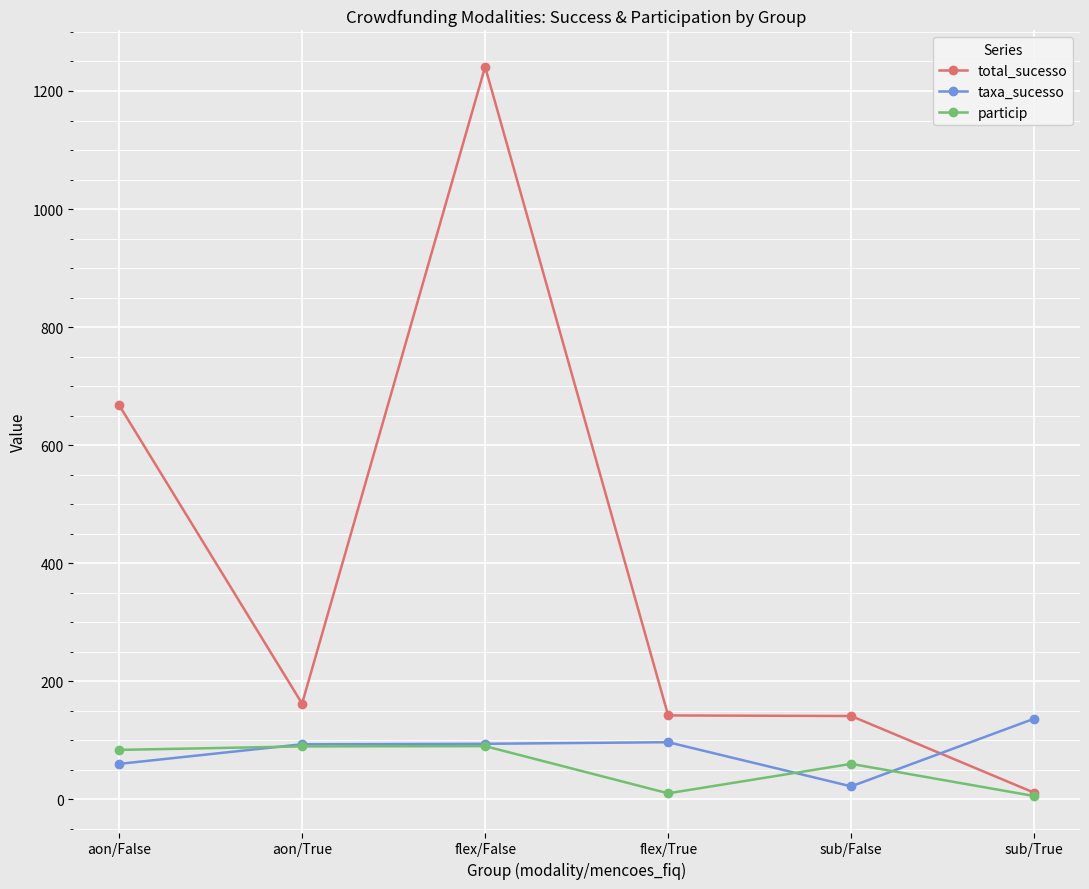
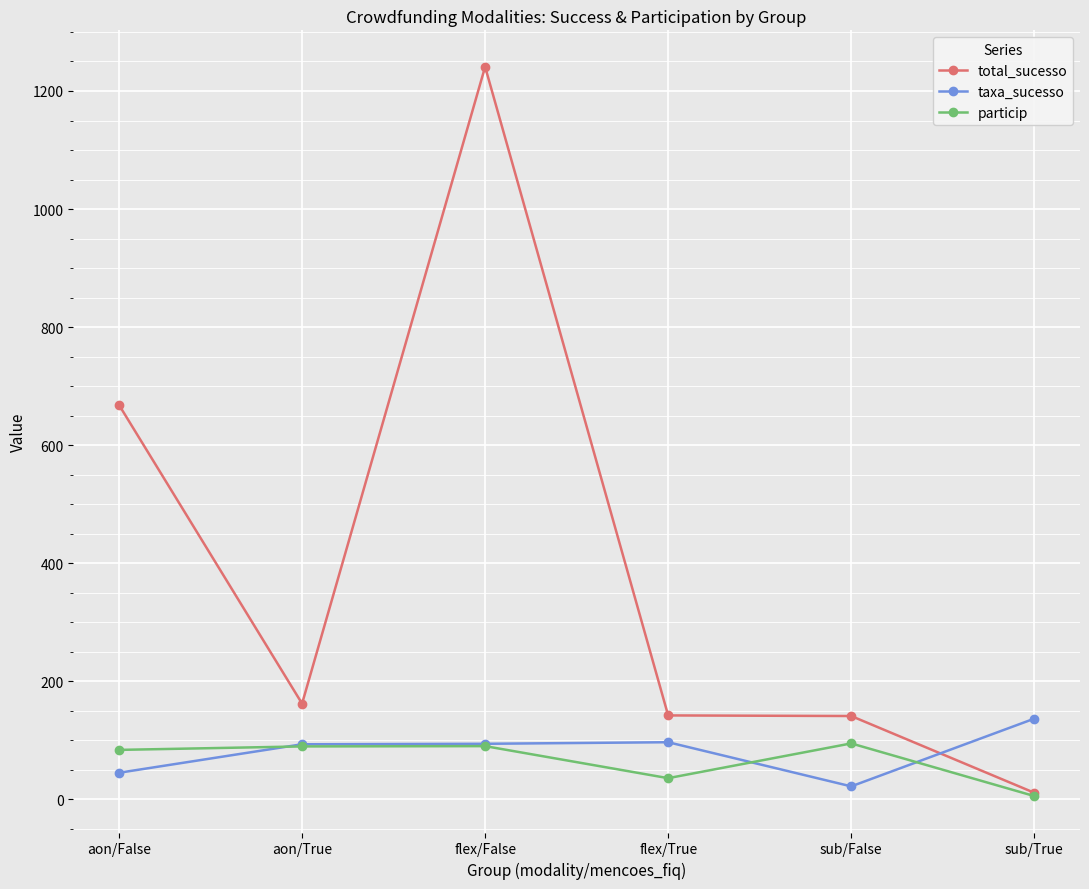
taxa_sucesso, aon/False: 60 -> 40
particip, flex/True: 10 -> 40
particip, sub/False: 60 -> 90
